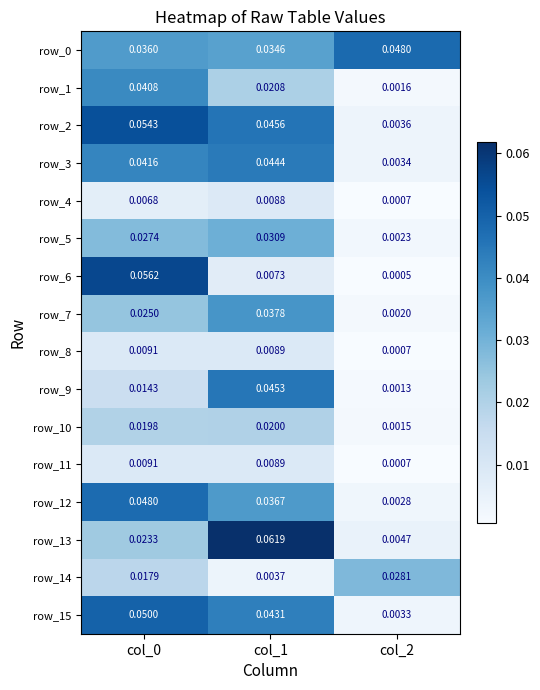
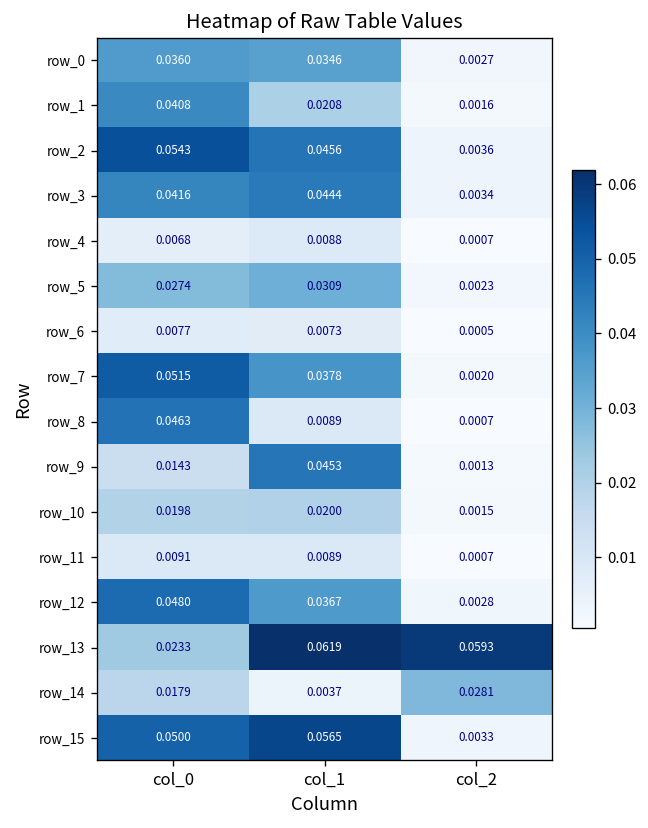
row_0, col_2: 0.0480 -> 0.0027
row_6, col_0: 0.0562 -> 0.0077
row_7, col_0: 0.0250 -> 0.0515
row_8, col_0: 0.0091 -> 0.0463
row_13, col_2: 0.0047 -> 0.0593
row_15, col_1: 0.0431 -> 0.0565
